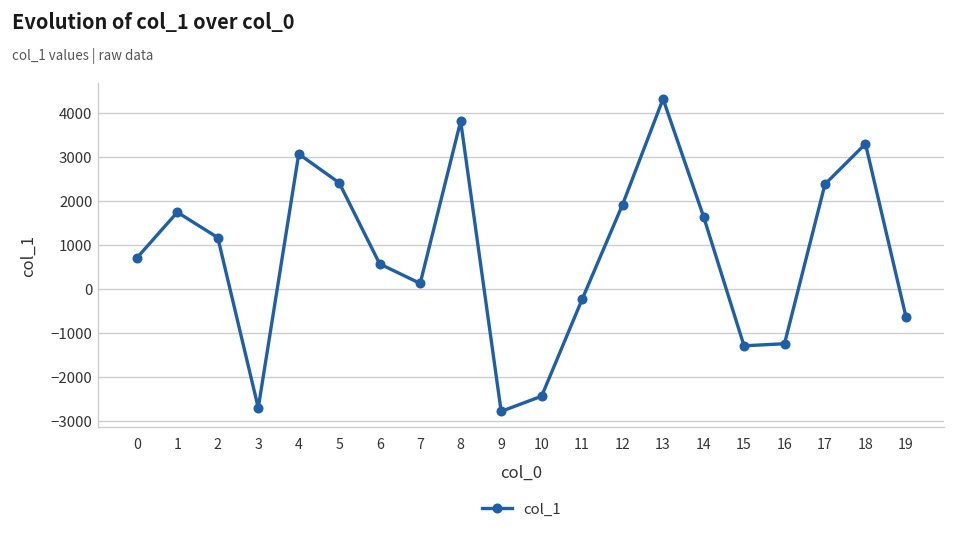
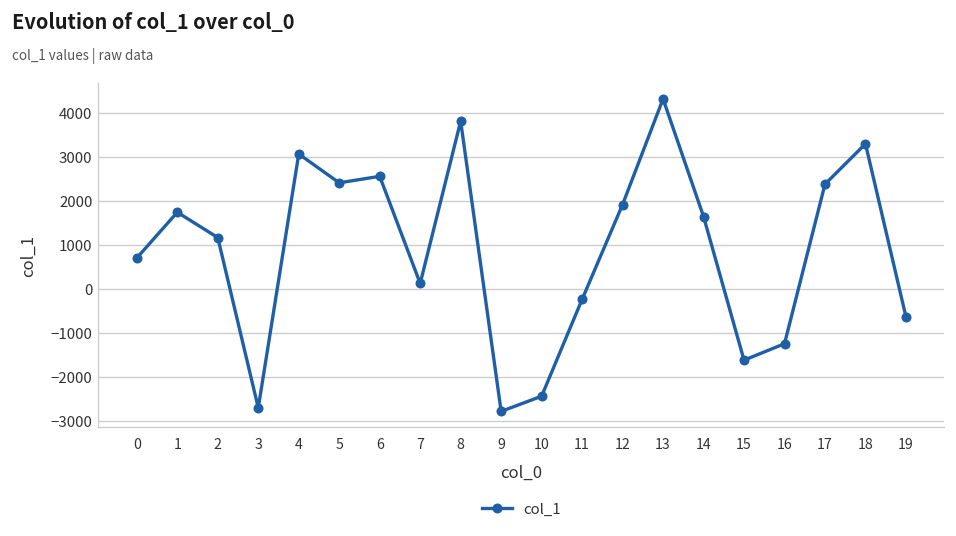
6: 600 -> 2600
15: -1300 -> -1600
